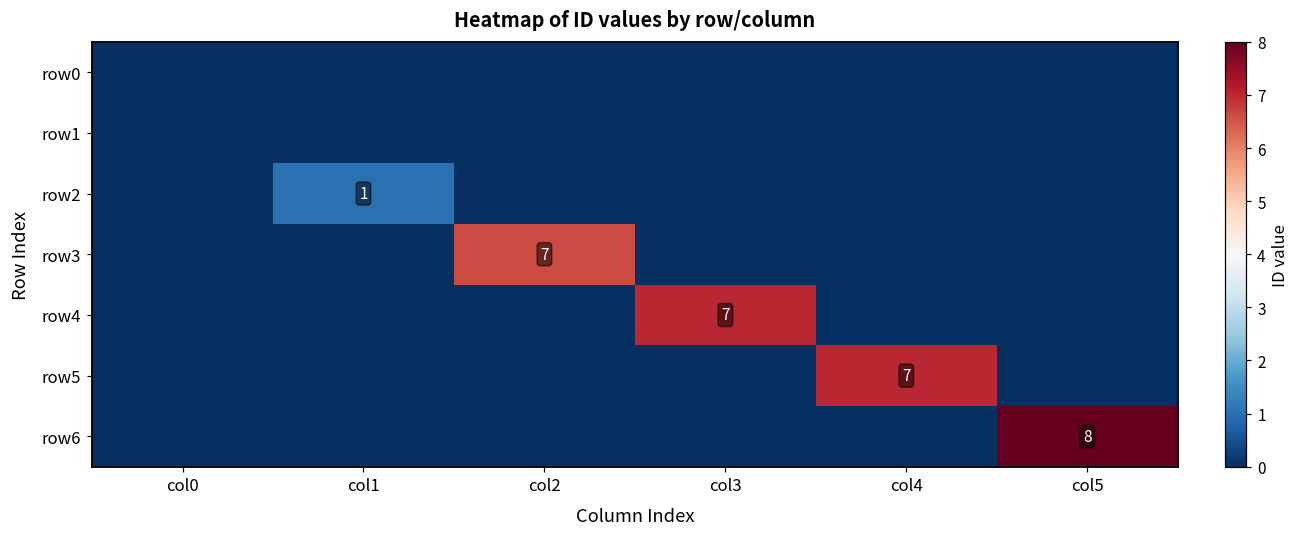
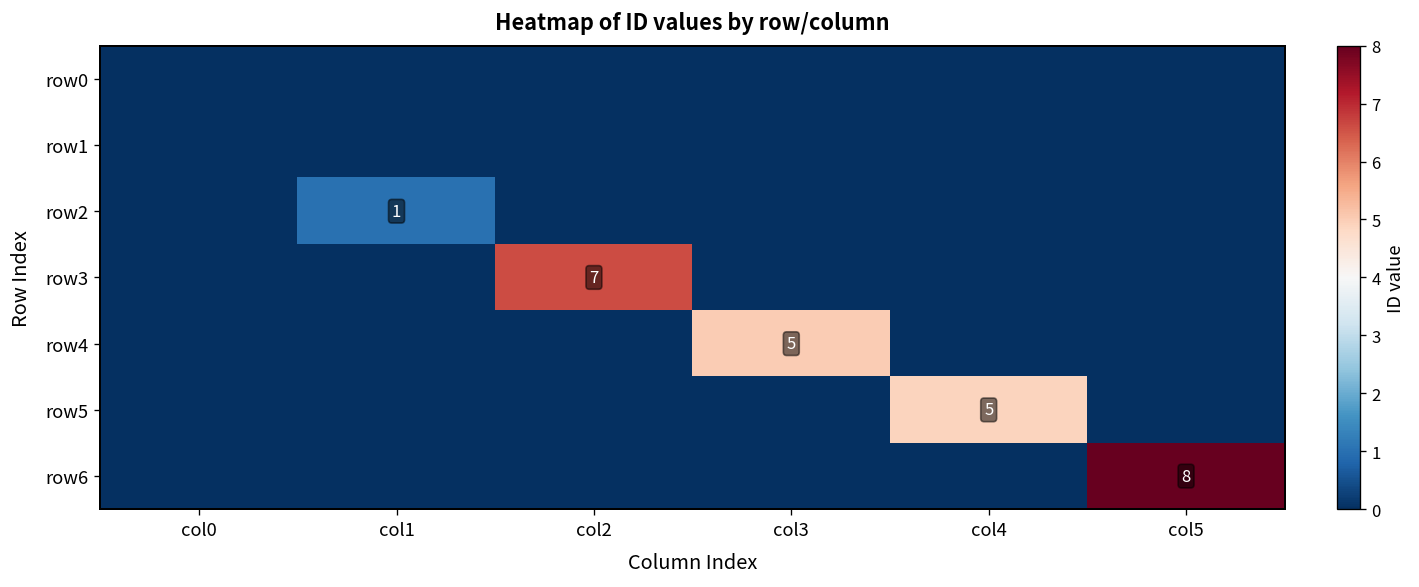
row4, col3: 7 -> 5
row5, col4: 7 -> 5
